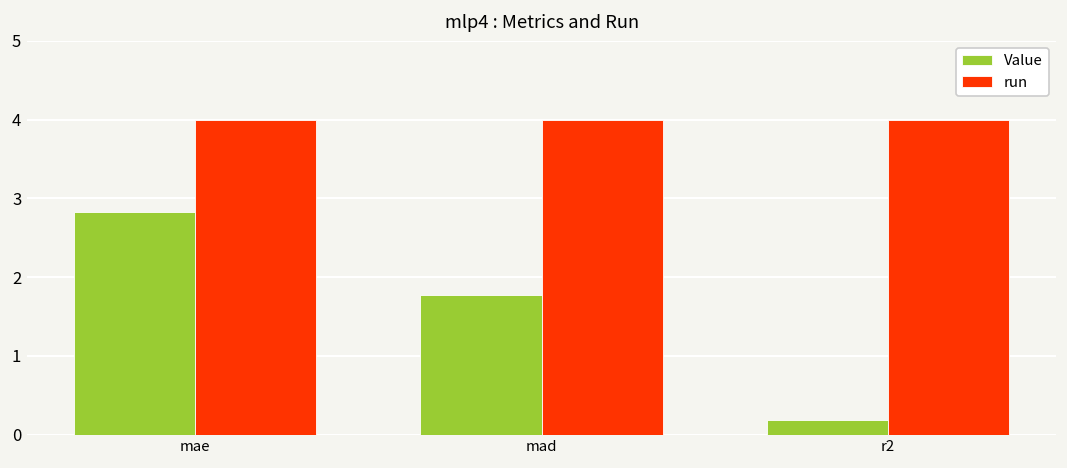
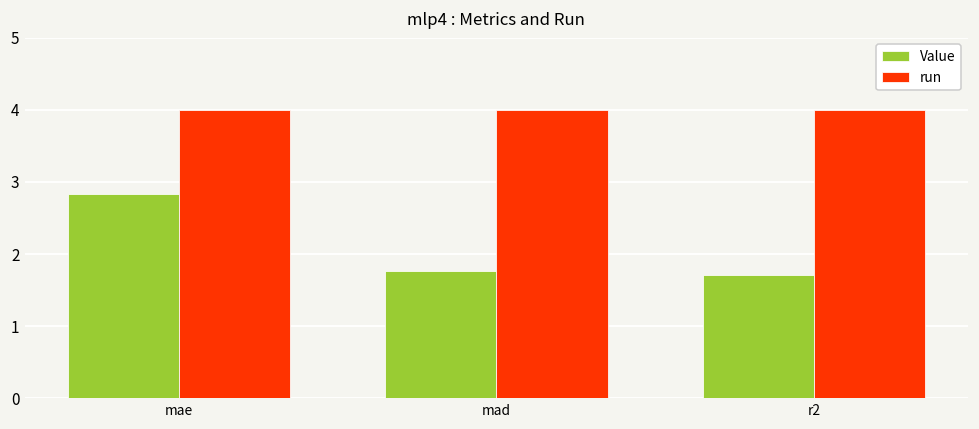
Value, r2: 0.2 -> 1.7
